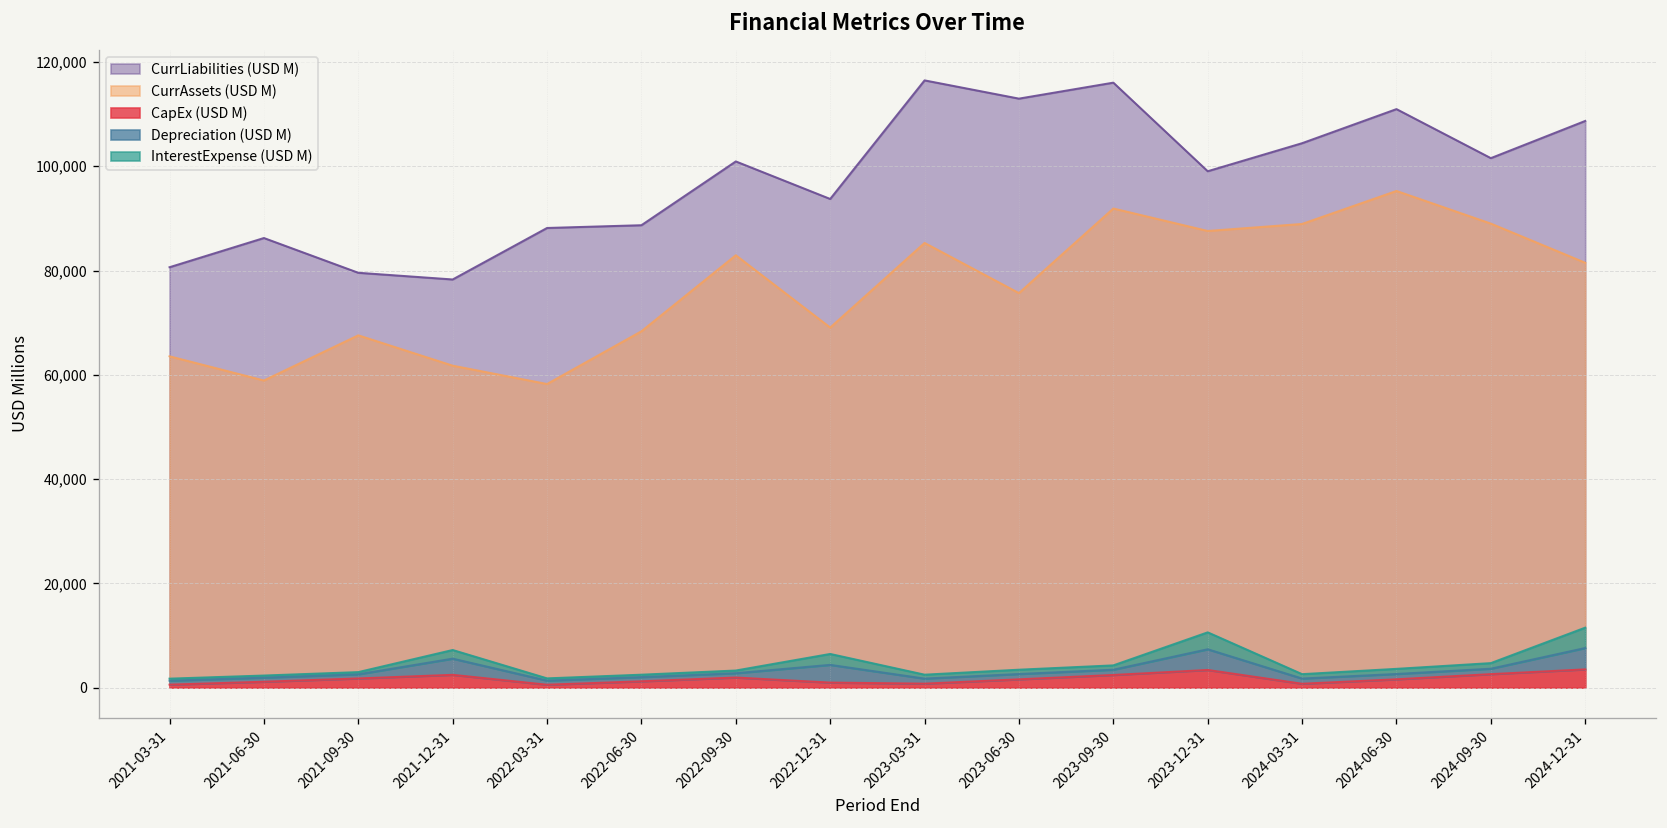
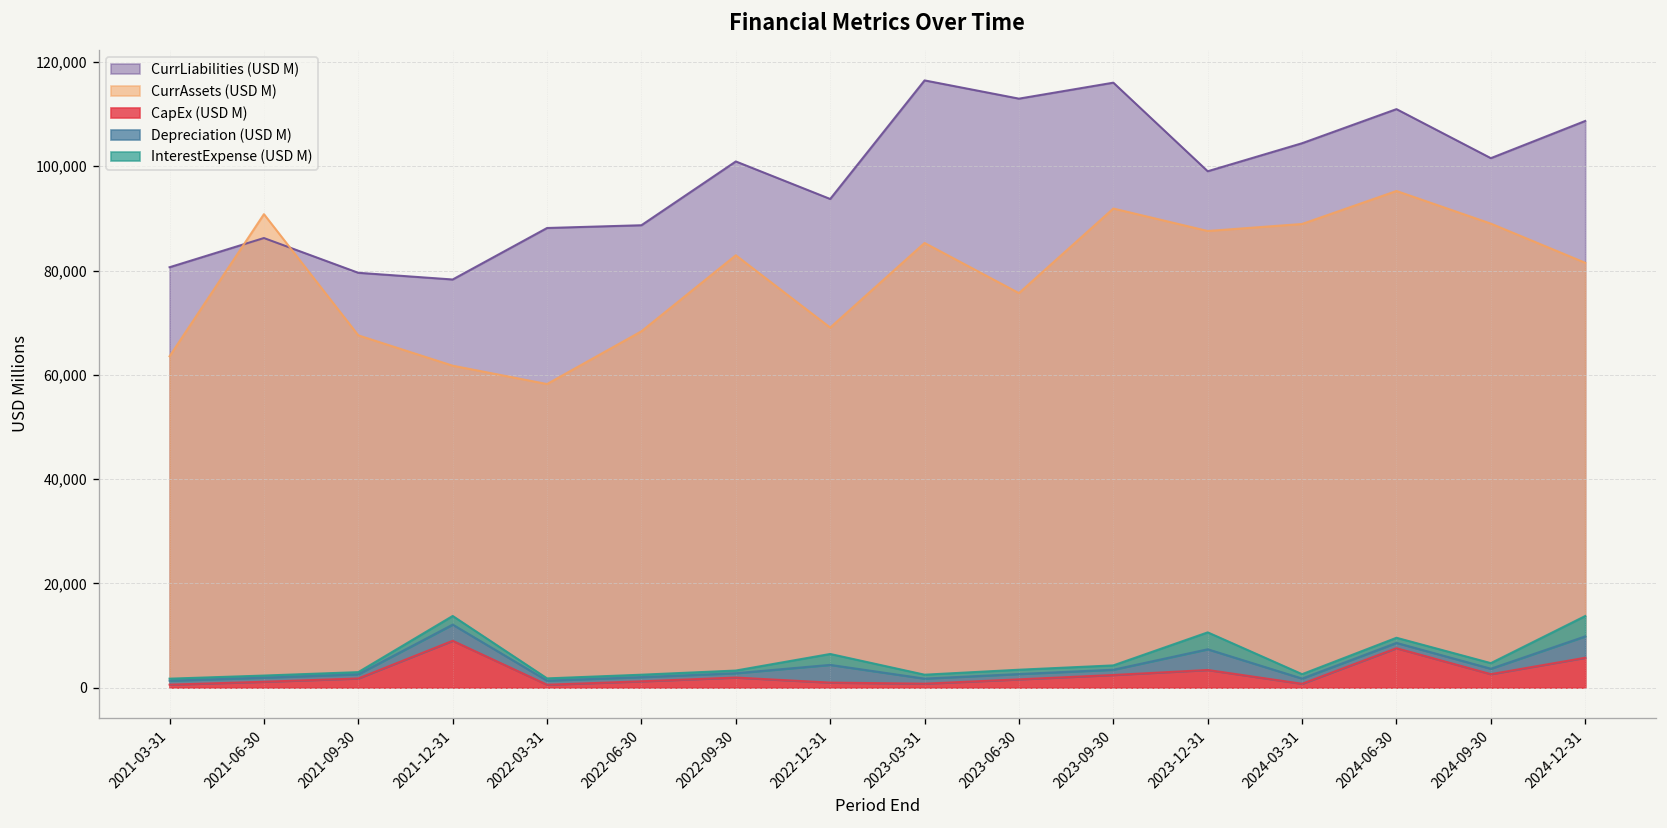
CurrAssets (USD M), 2021-06-30: 59,000 -> 91,000
CapEx (USD M), 2021-12-31: 2,000 -> 9,000
CapEx (USD M), 2024-06-30: 2,000 -> 8,000
CapEx (USD M), 2024-12-31: 3,000 -> 6,000
